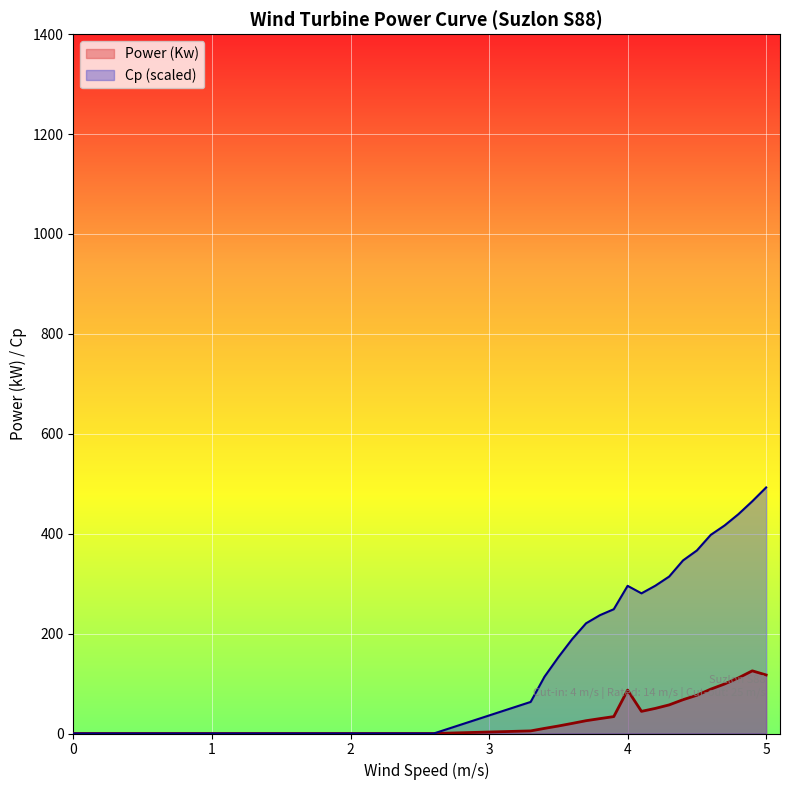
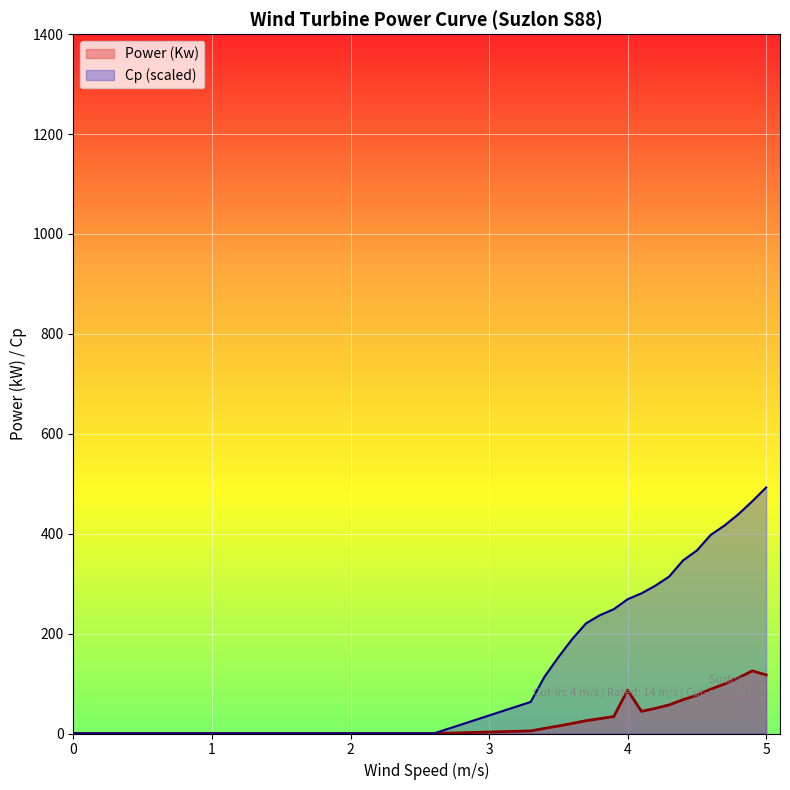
Cp (scaled), 4: 300 -> 270
